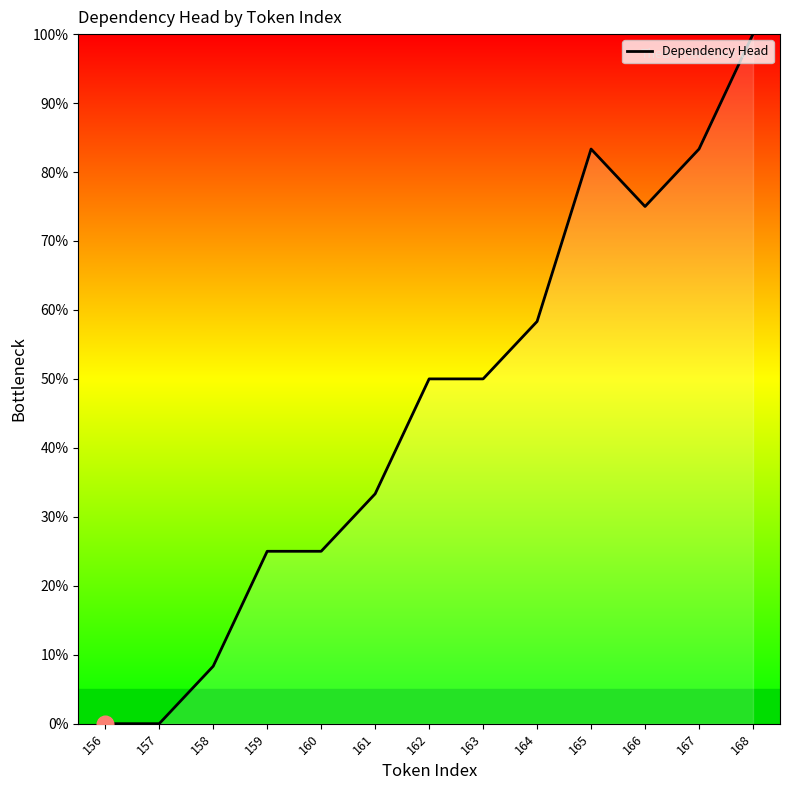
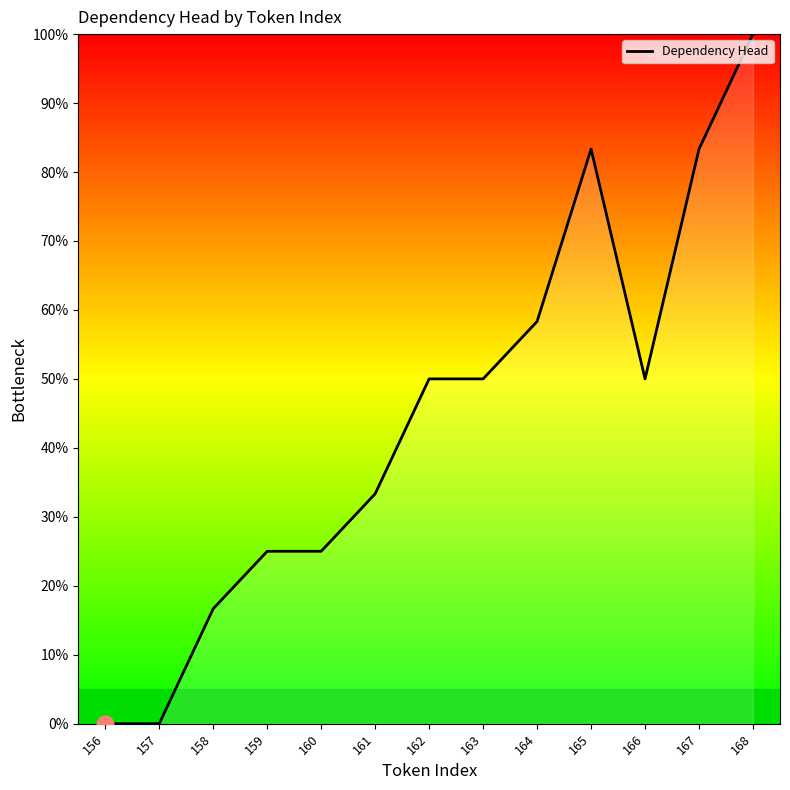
Dependency Head, 158: 8% -> 17%
Dependency Head, 166: 75% -> 50%
